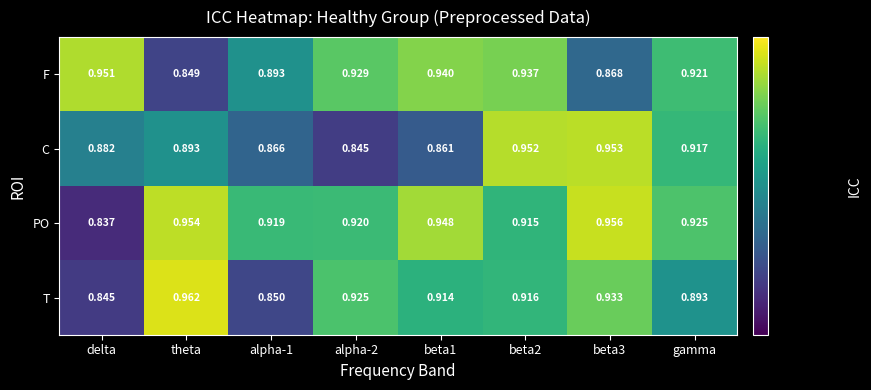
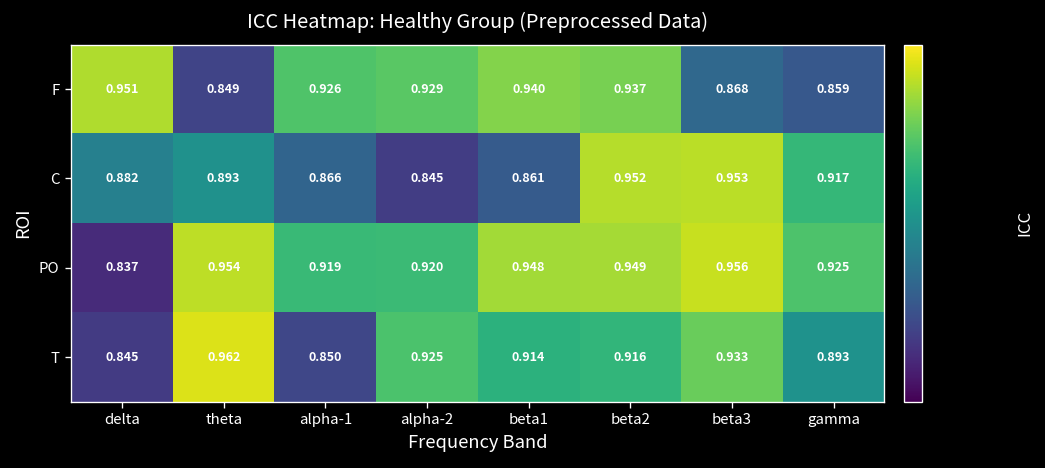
F, alpha-1: 0.893 -> 0.926
F, gamma: 0.921 -> 0.859
PO, beta2: 0.915 -> 0.949
